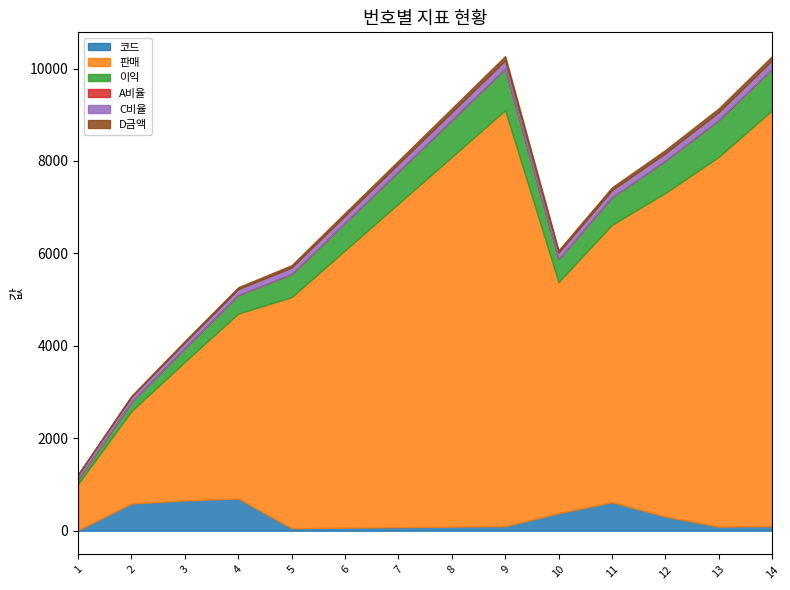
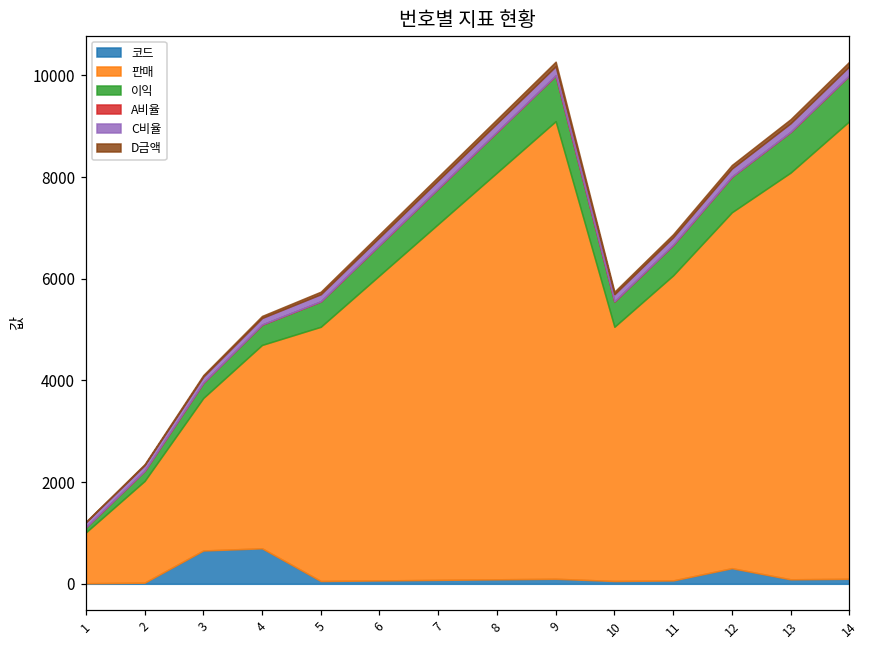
코드, 2: 600 -> 0
코드, 10: 400 -> 100
코드, 11: 600 -> 100
